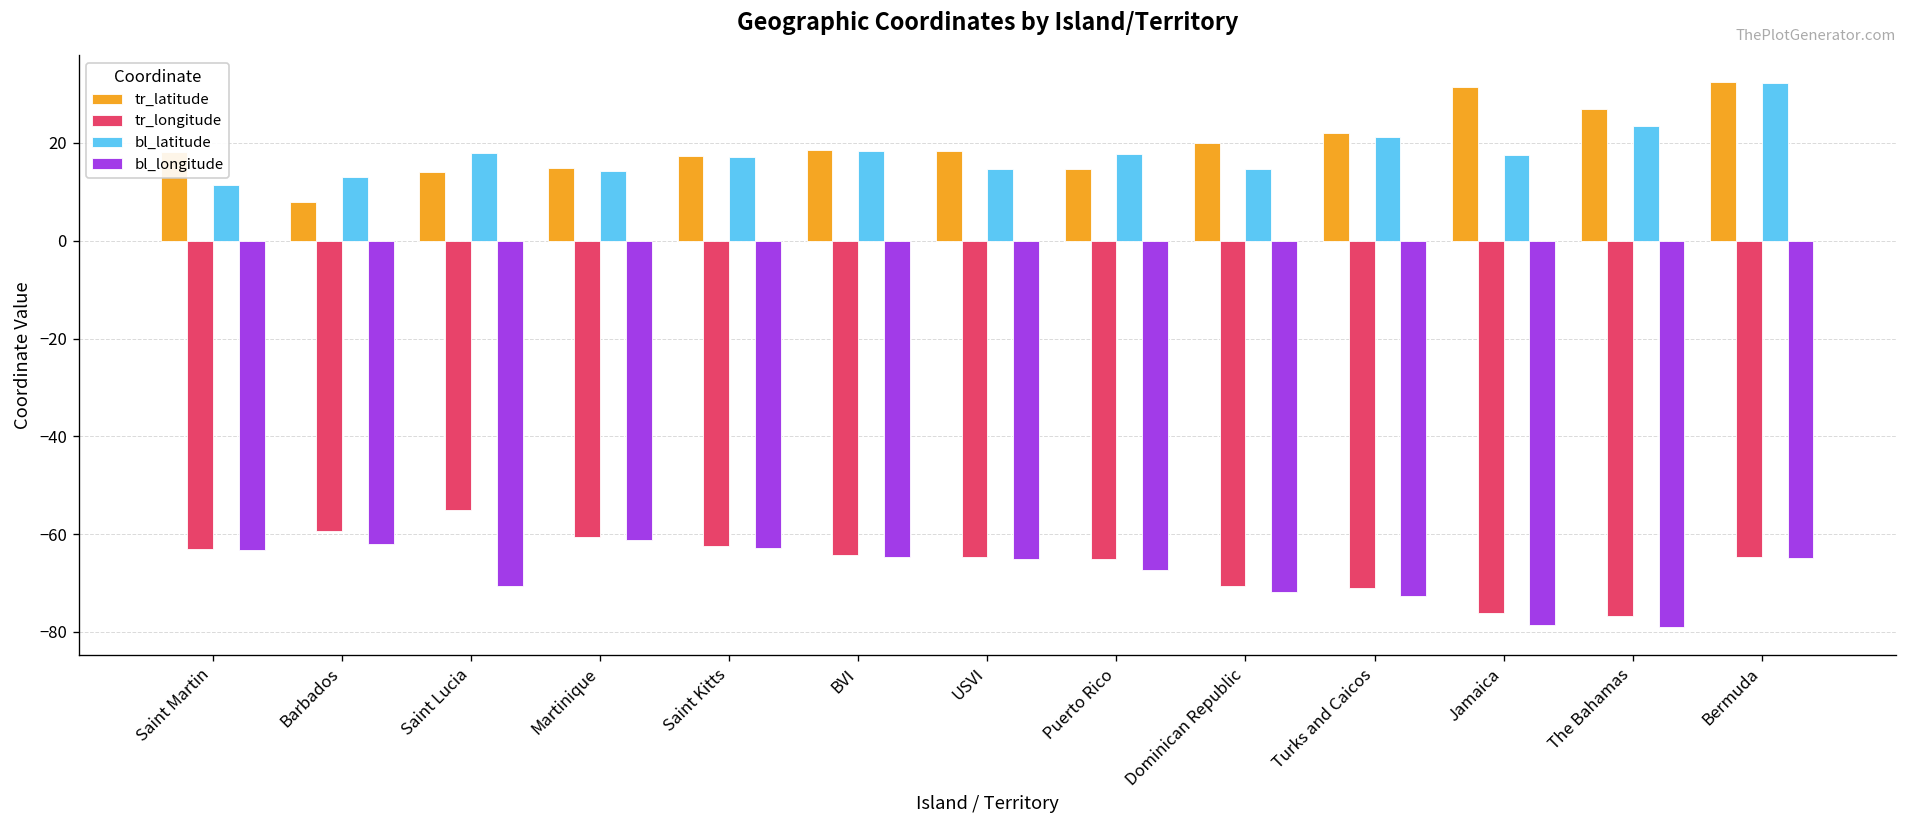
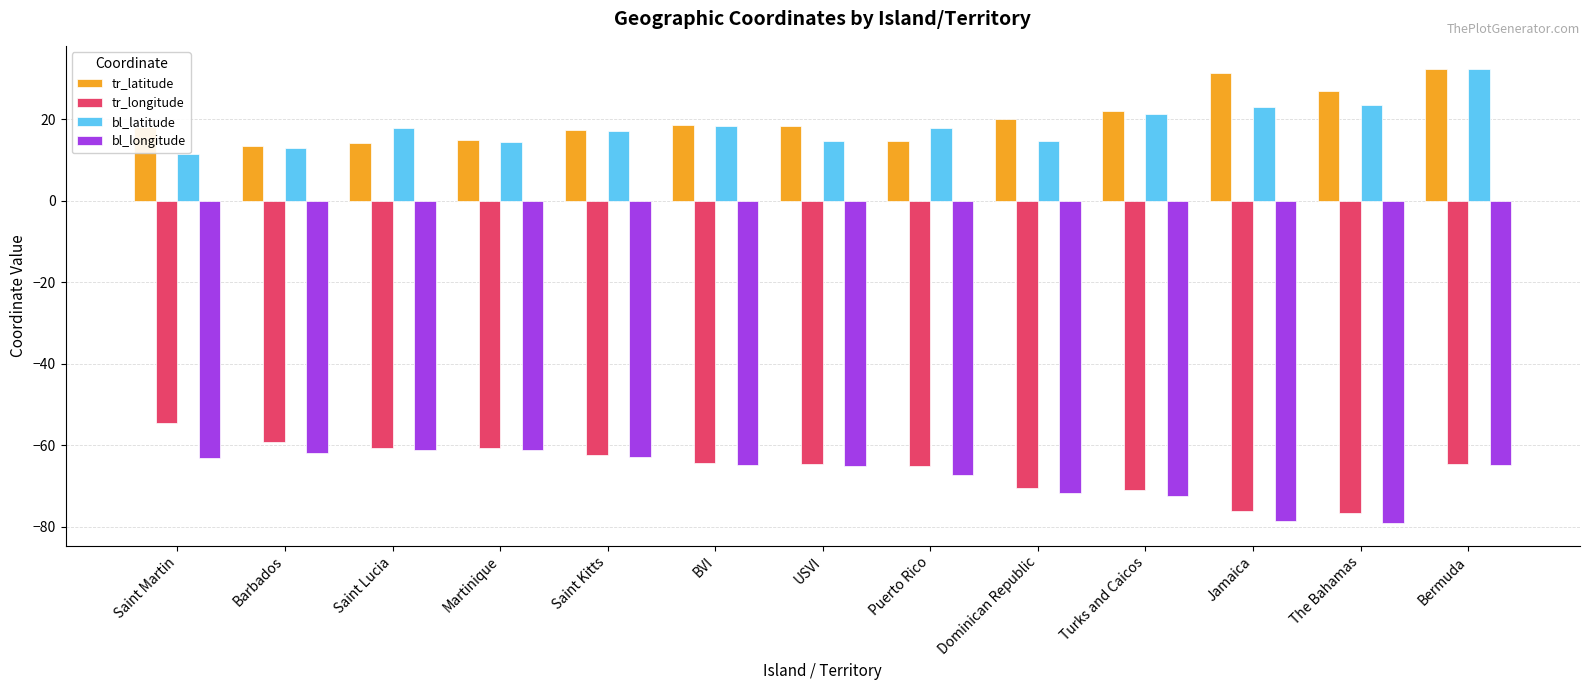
tr_longitude, Saint Martin: -63 -> -55
tr_latitude, Barbados: 8 -> 13
tr_longitude, Saint Lucia: -55 -> -61
bl_longitude, Saint Lucia: -71 -> -61
bl_latitude, Jamaica: 18 -> 23
